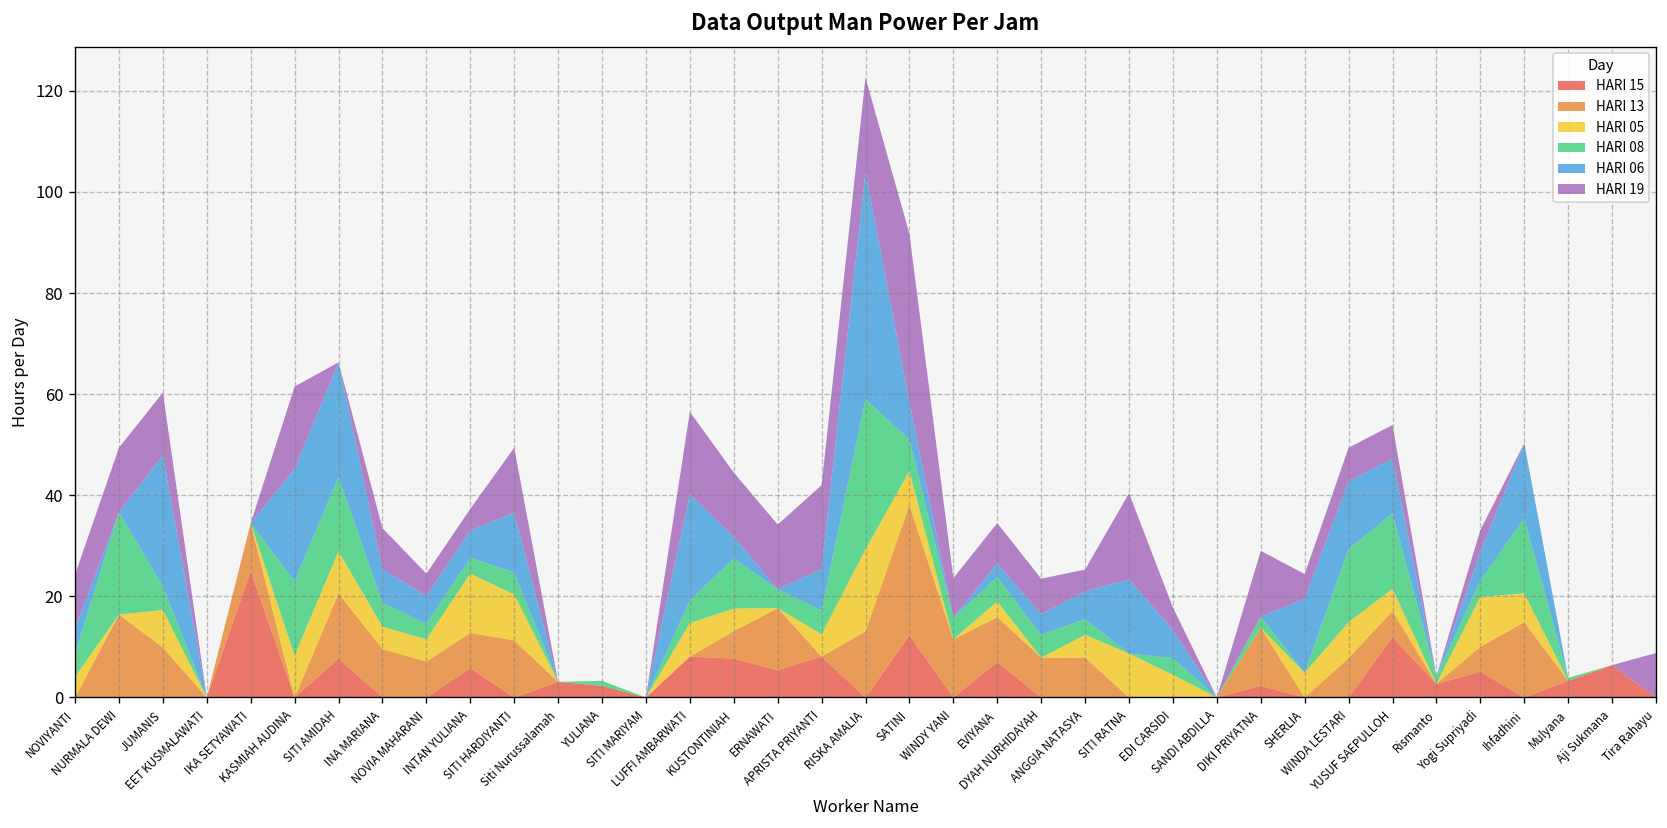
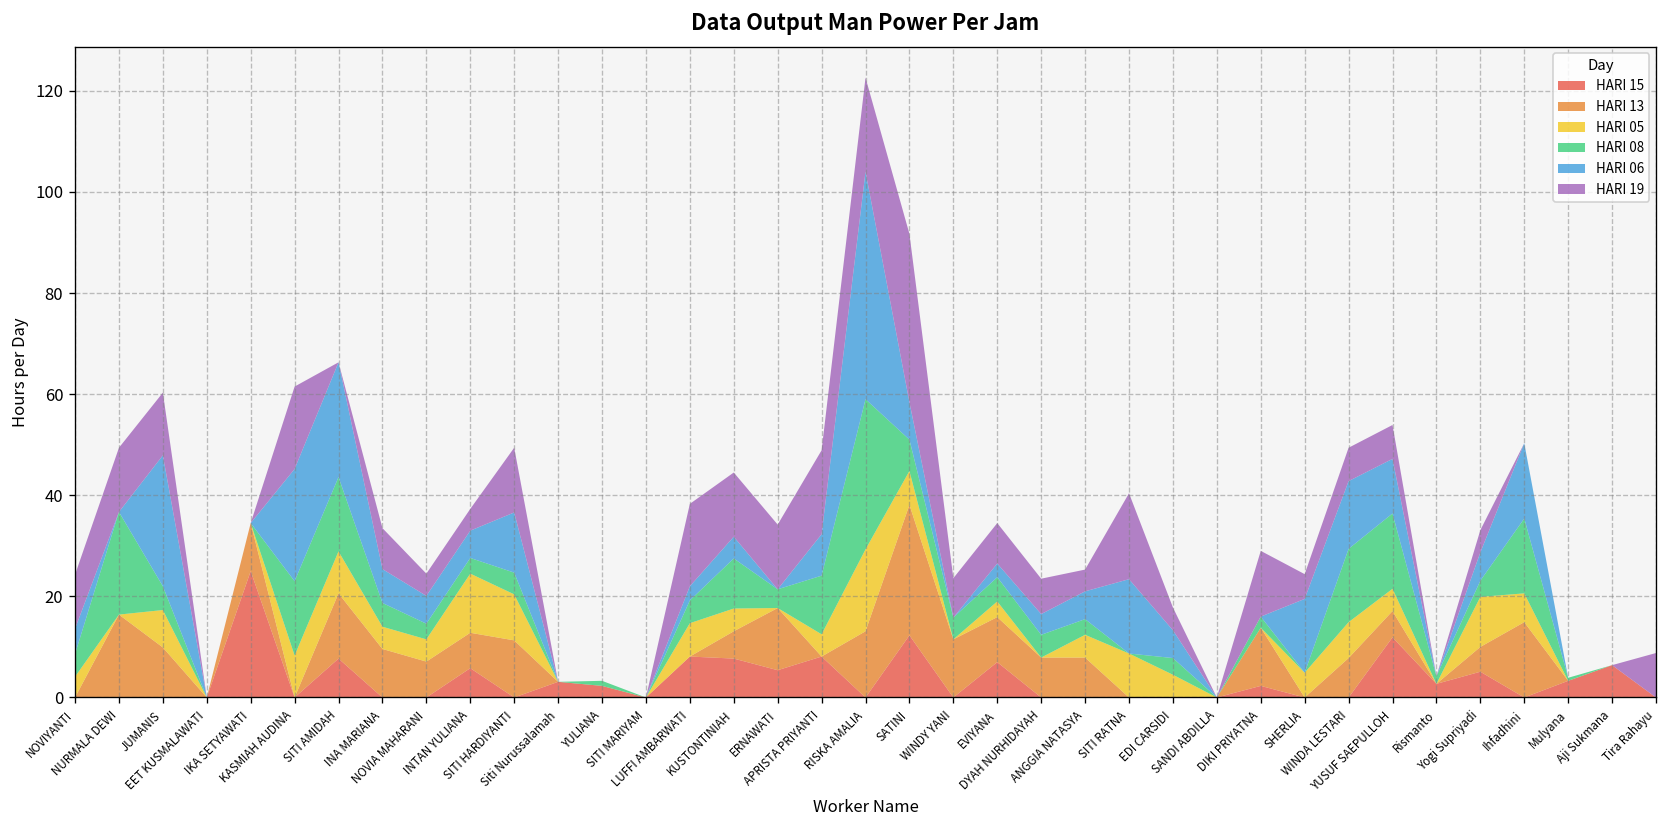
HARI 06, LUFFI AMBARWATI: 21 -> 3
HARI 08, APRISTA PRIYANTI: 5 -> 12
